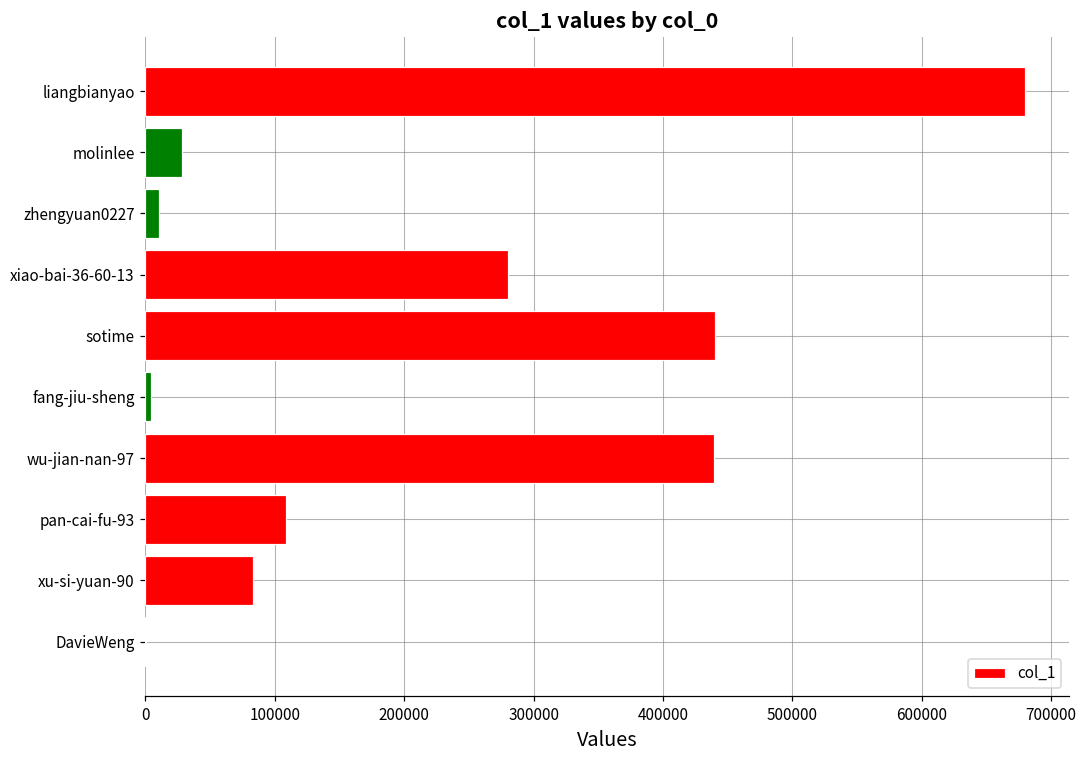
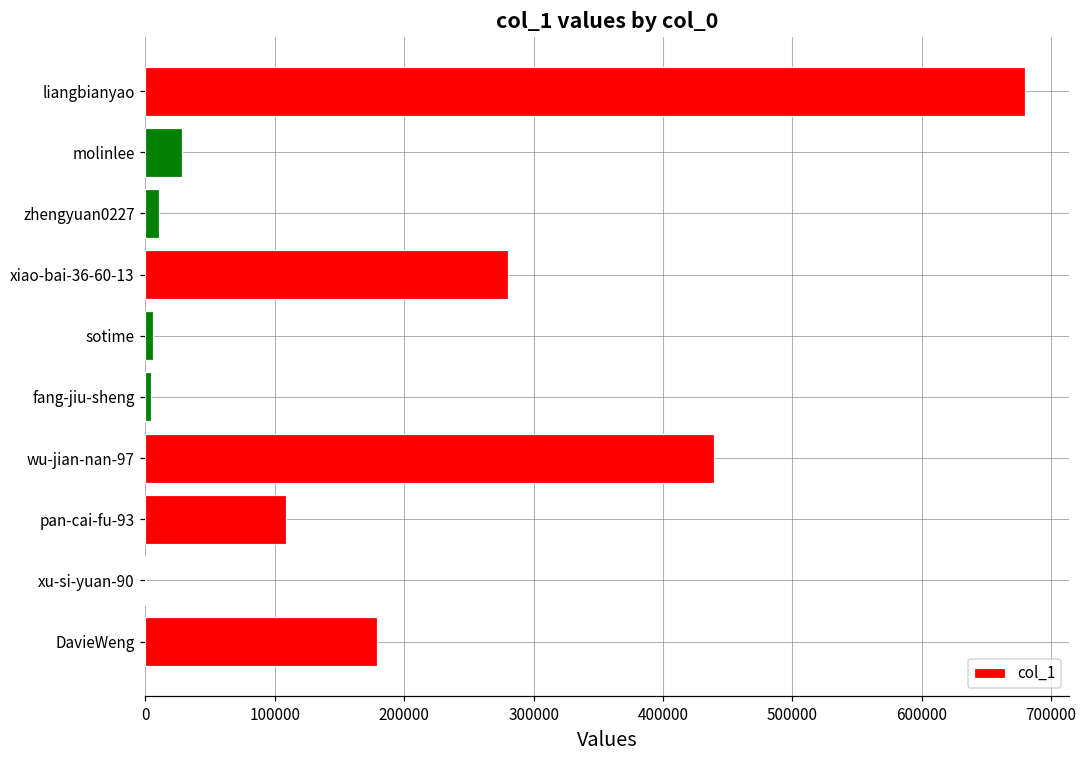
sotime: 440000 -> 6000
xu-si-yuan-90: 83000 -> 1000
DavieWeng: 0 -> 179000
